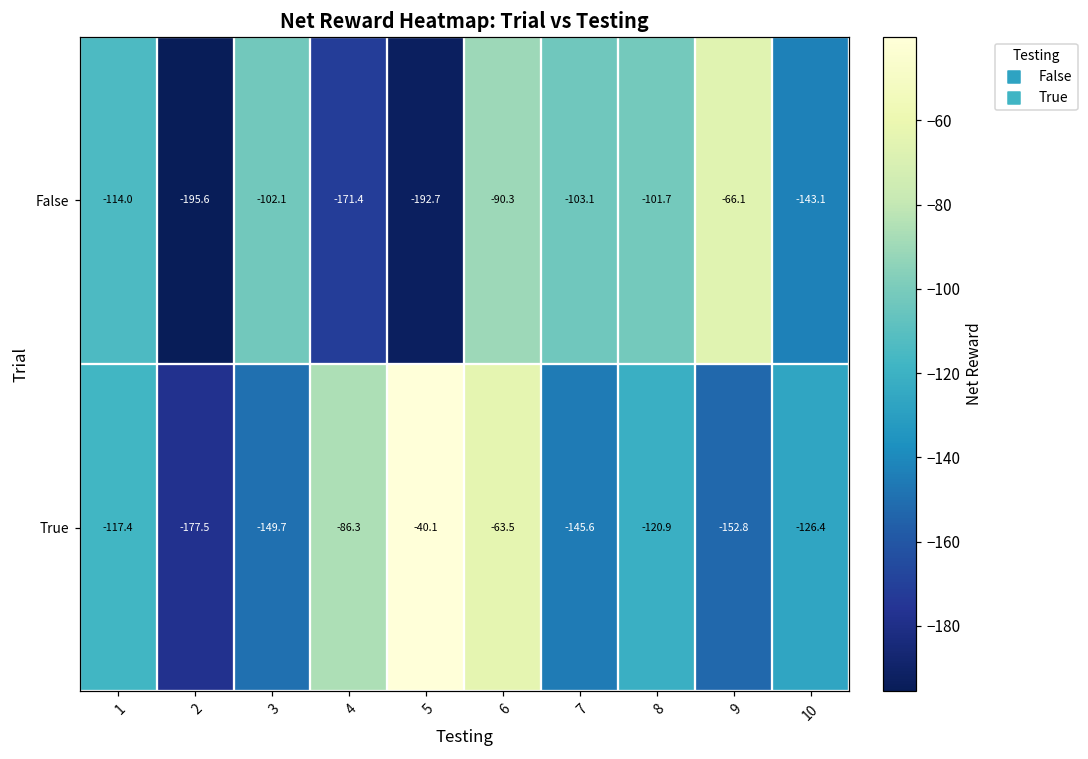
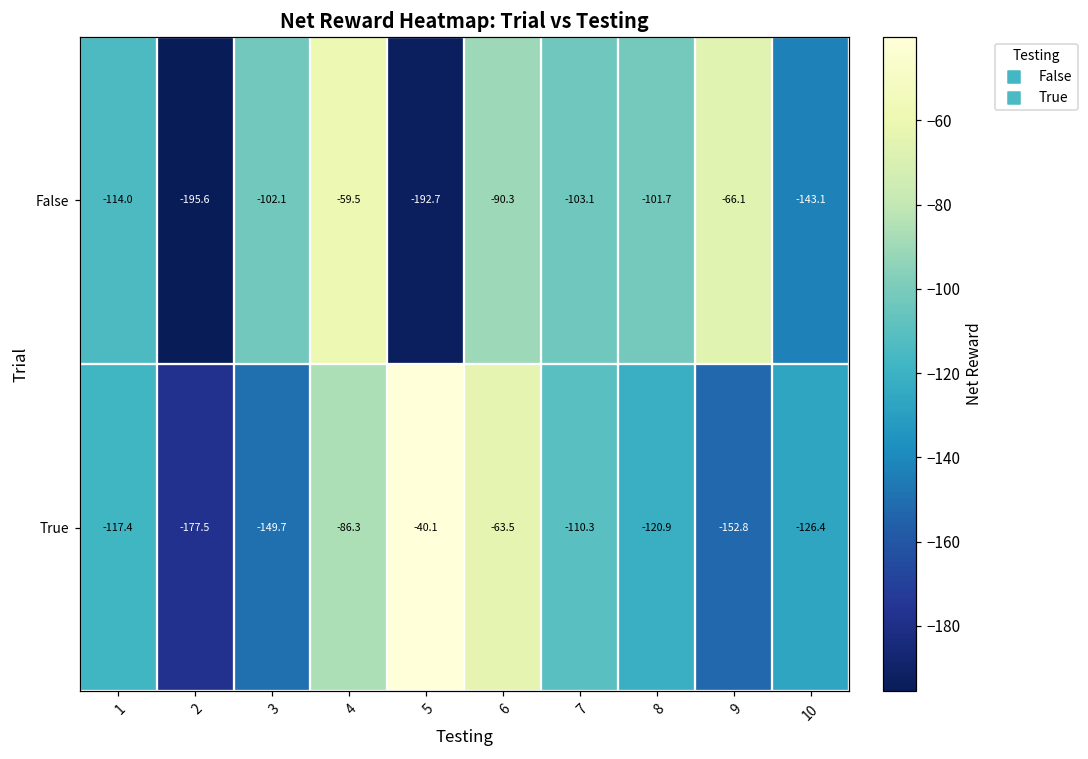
False, 4: -171.4 -> -59.5
True, 7: -145.6 -> -110.3
